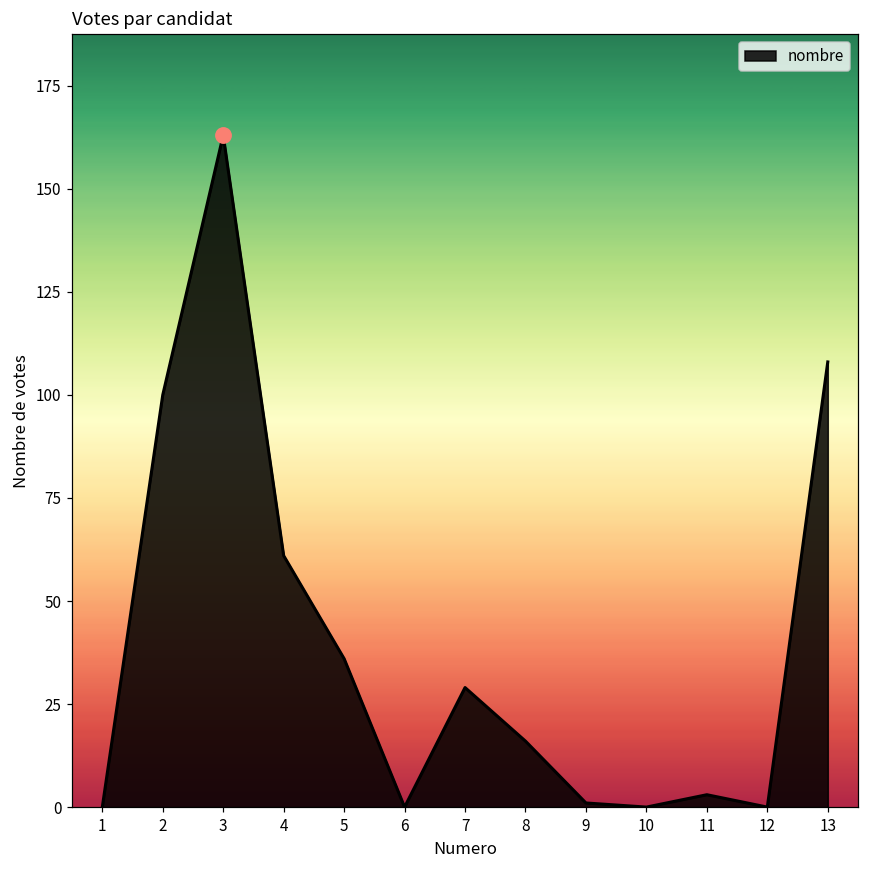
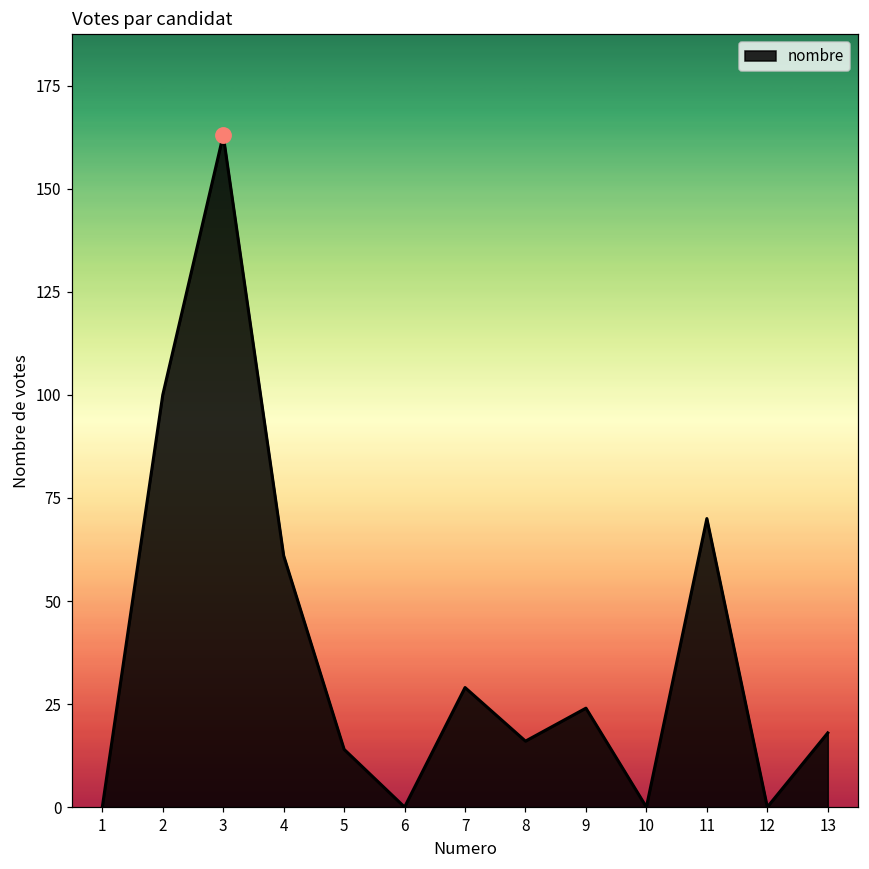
nombre, 5: 36 -> 14
nombre, 9: 1 -> 24
nombre, 11: 3 -> 70
nombre, 13: 108 -> 18
